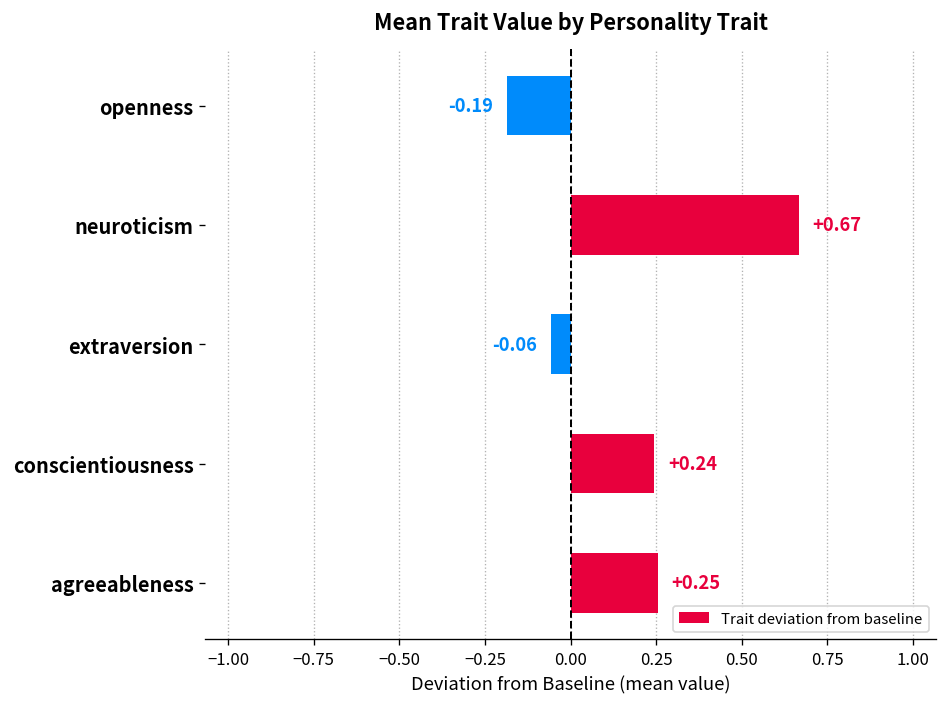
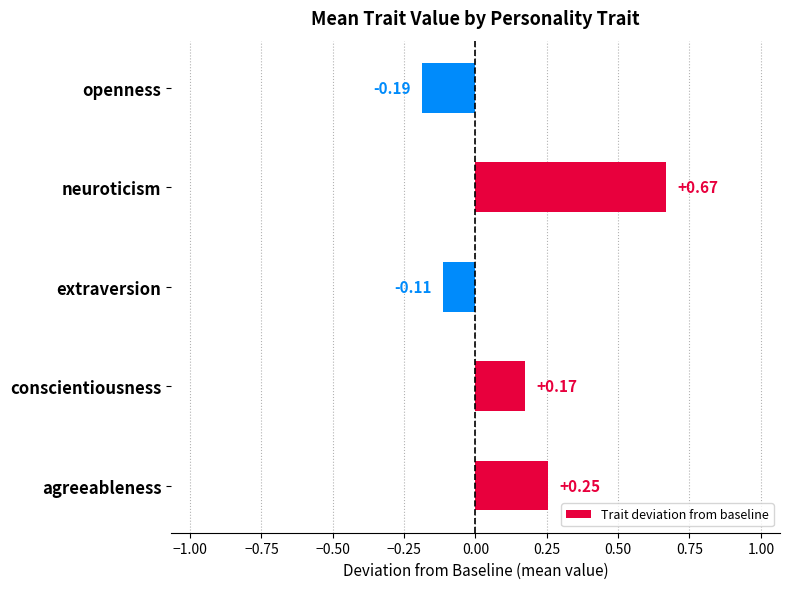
extraversion: -0.06 -> -0.11
conscientiousness: +0.24 -> +0.17
